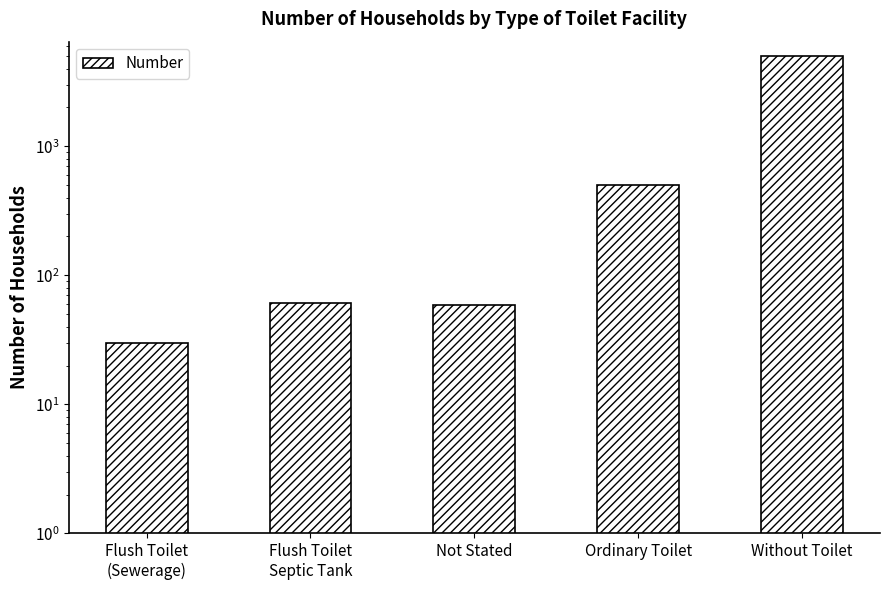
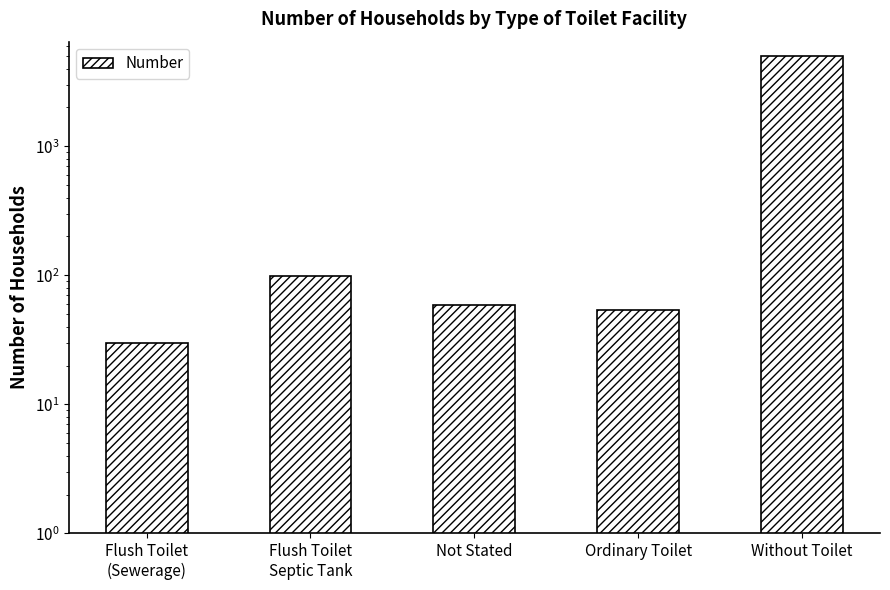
Flush Toilet Septic Tank: 60 -> 100
Ordinary Toilet: 500 -> 54
